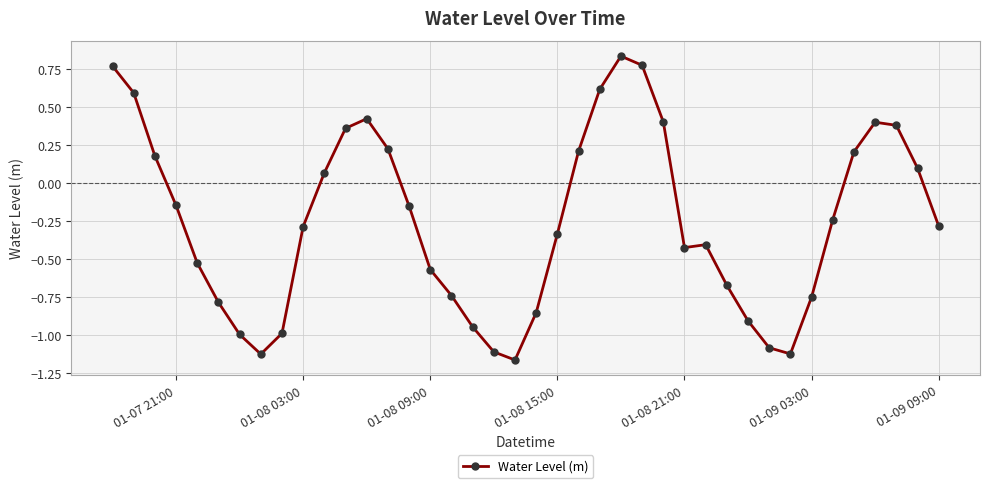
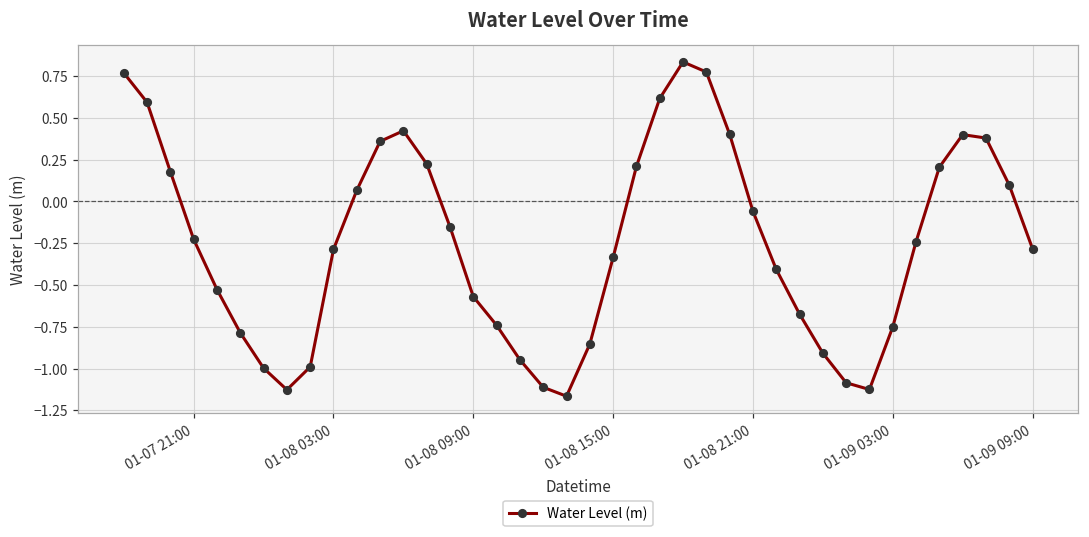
01-07 21:00: -0.15 -> -0.23
01-08 21:00: -0.43 -> -0.06
